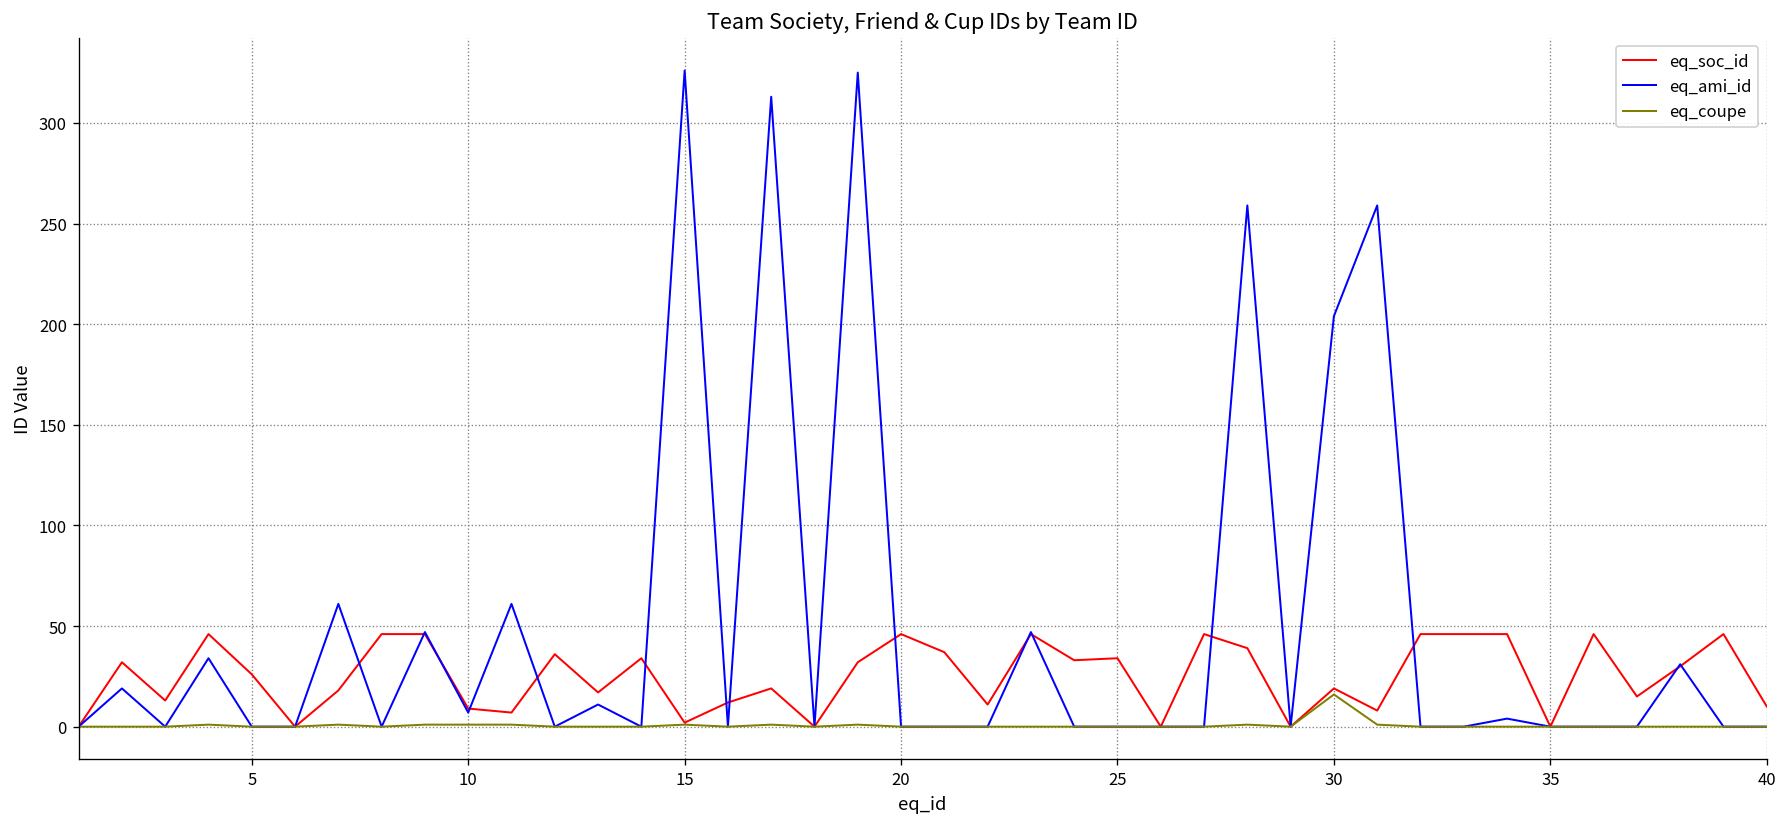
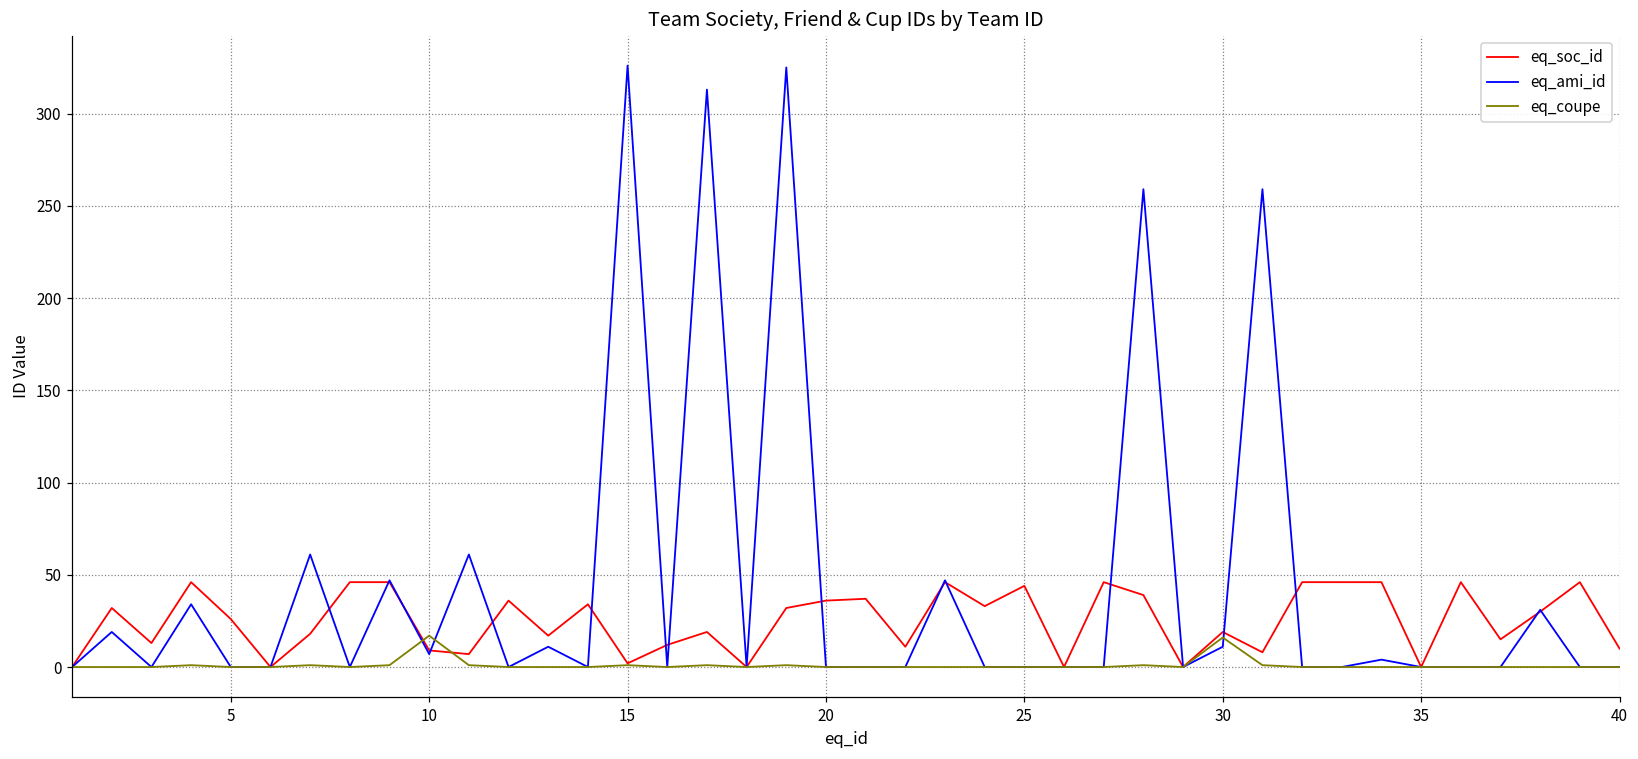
eq_coupe, 10: 1 -> 17
eq_soc_id, 20: 46 -> 36
eq_soc_id, 25: 34 -> 44
eq_ami_id, 30: 204 -> 11
